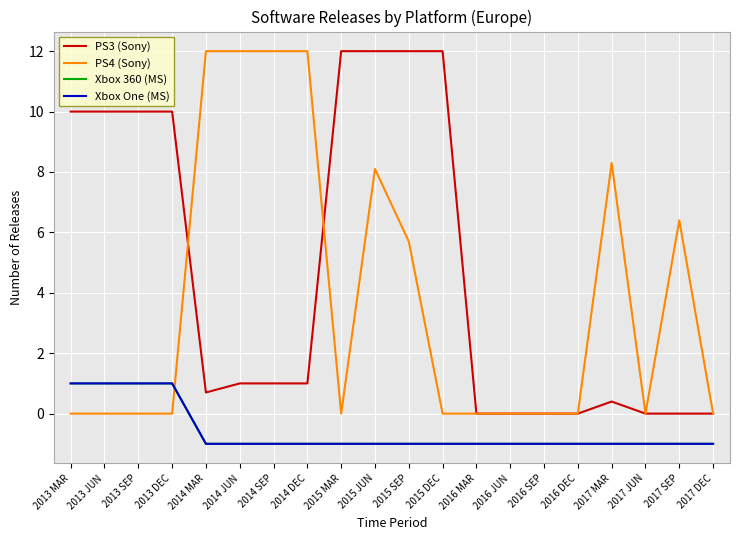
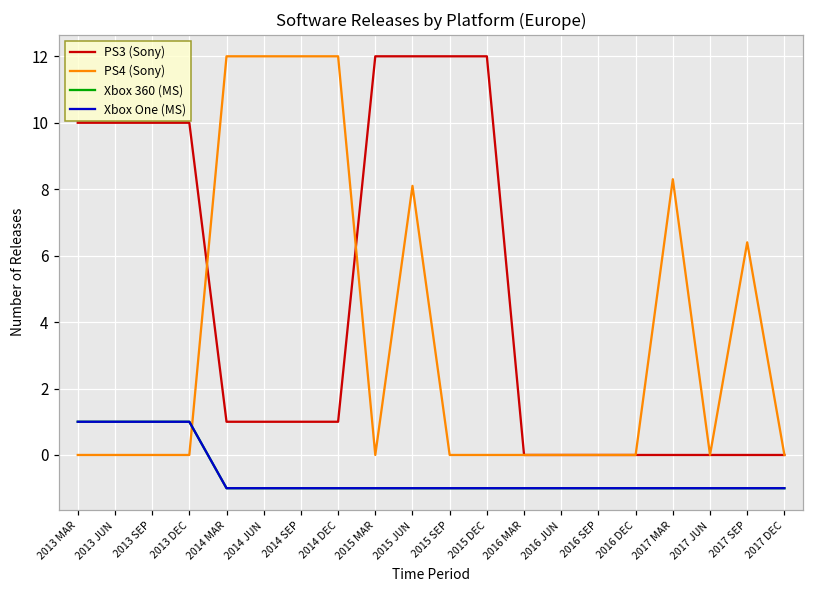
PS3 (Sony), 2014 MAR: 0.7 -> 1.0
PS4 (Sony), 2015 SEP: 5.7 -> 0.0
PS3 (Sony), 2017 MAR: 0.4 -> 0.0
